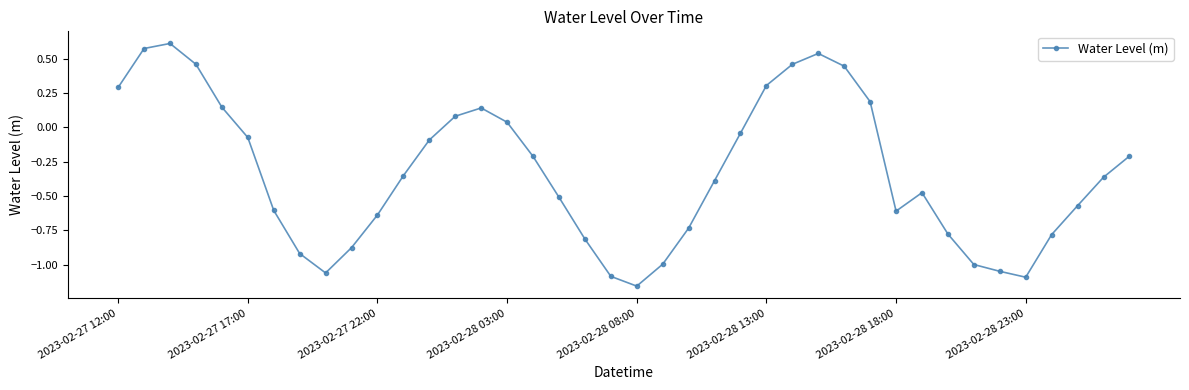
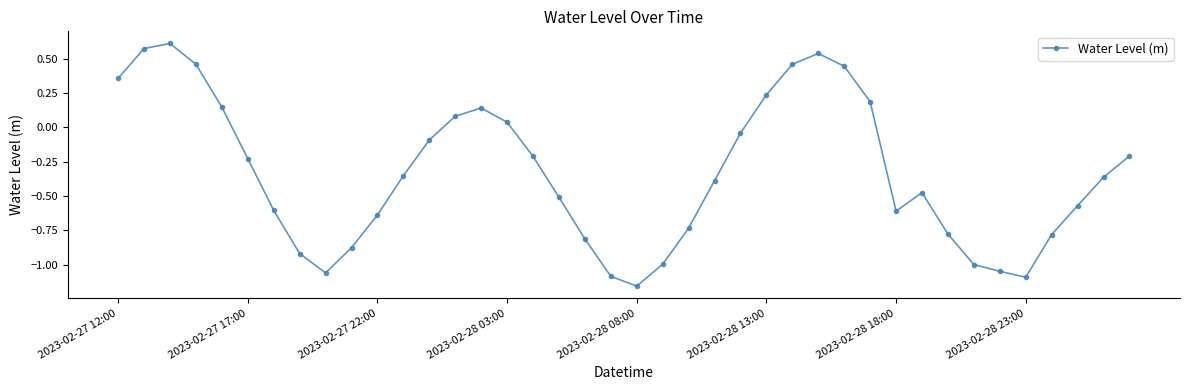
2023-02-27 12:00: 0.29 -> 0.36
2023-02-27 17:00: -0.07 -> -0.23
2023-02-28 13:00: 0.30 -> 0.24
